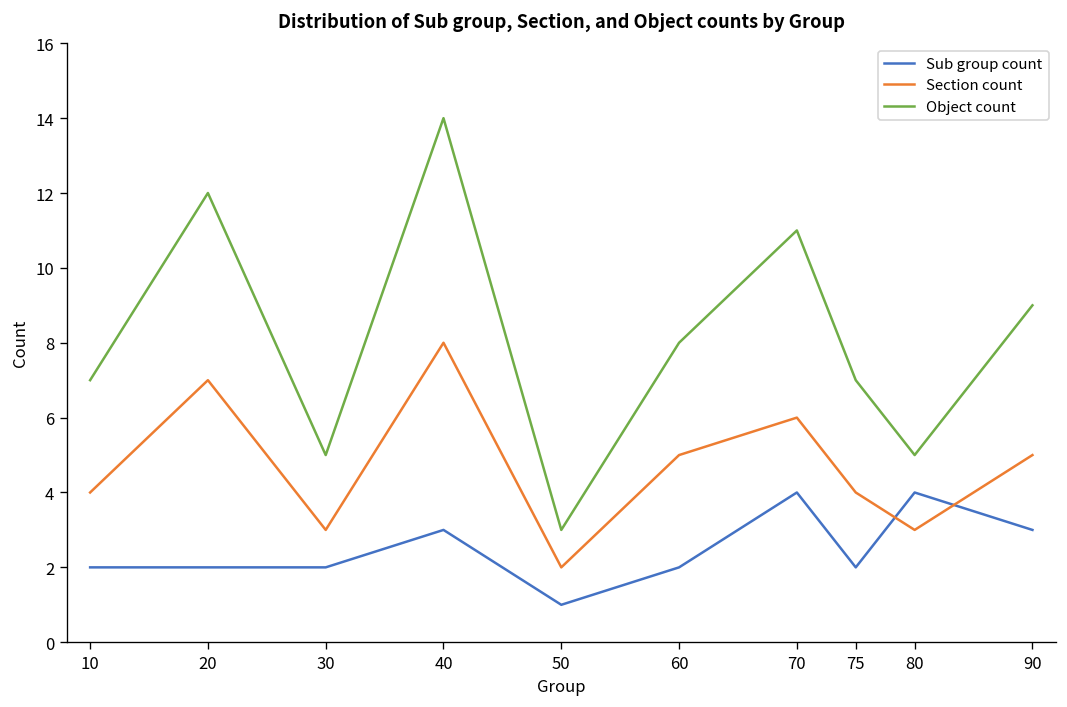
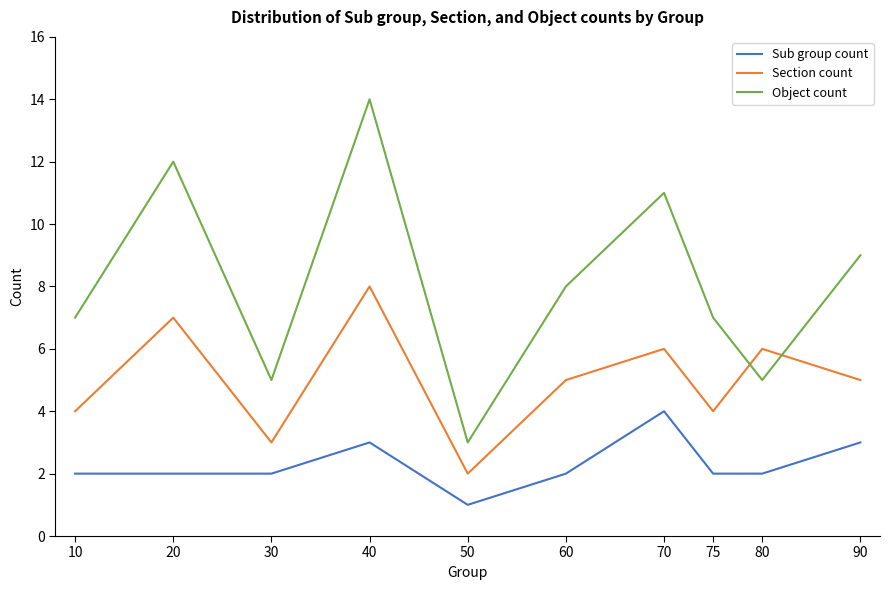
Sub group count, 80: 4 -> 2
Section count, 80: 3 -> 6
